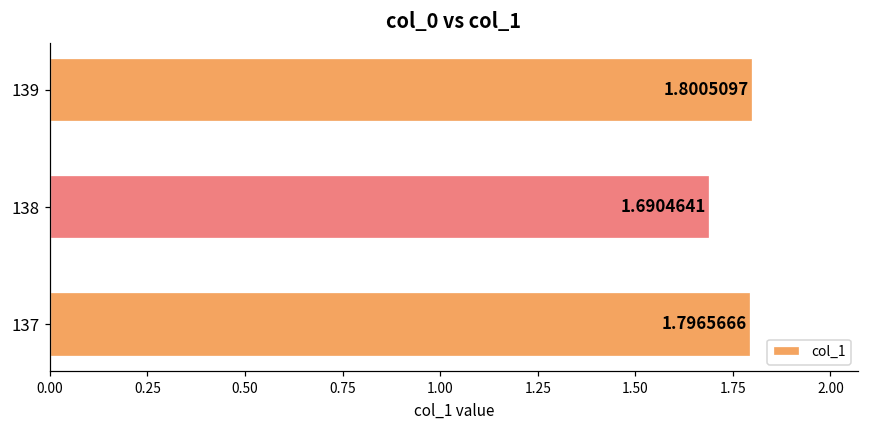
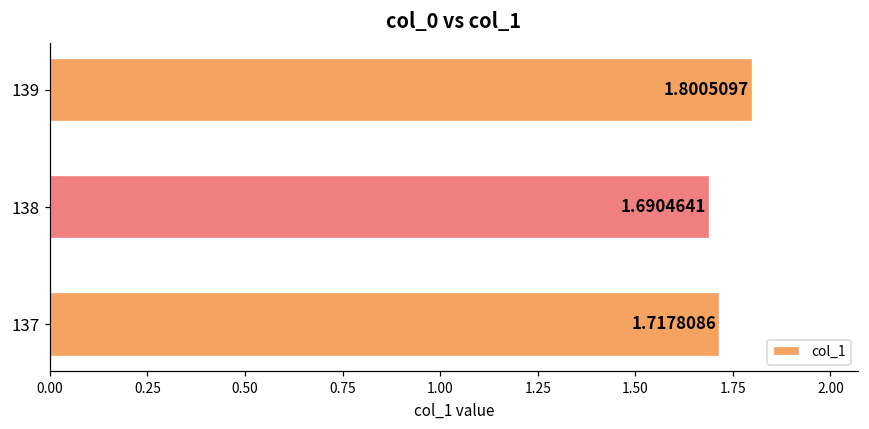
137: 1.7965666 -> 1.7178086
